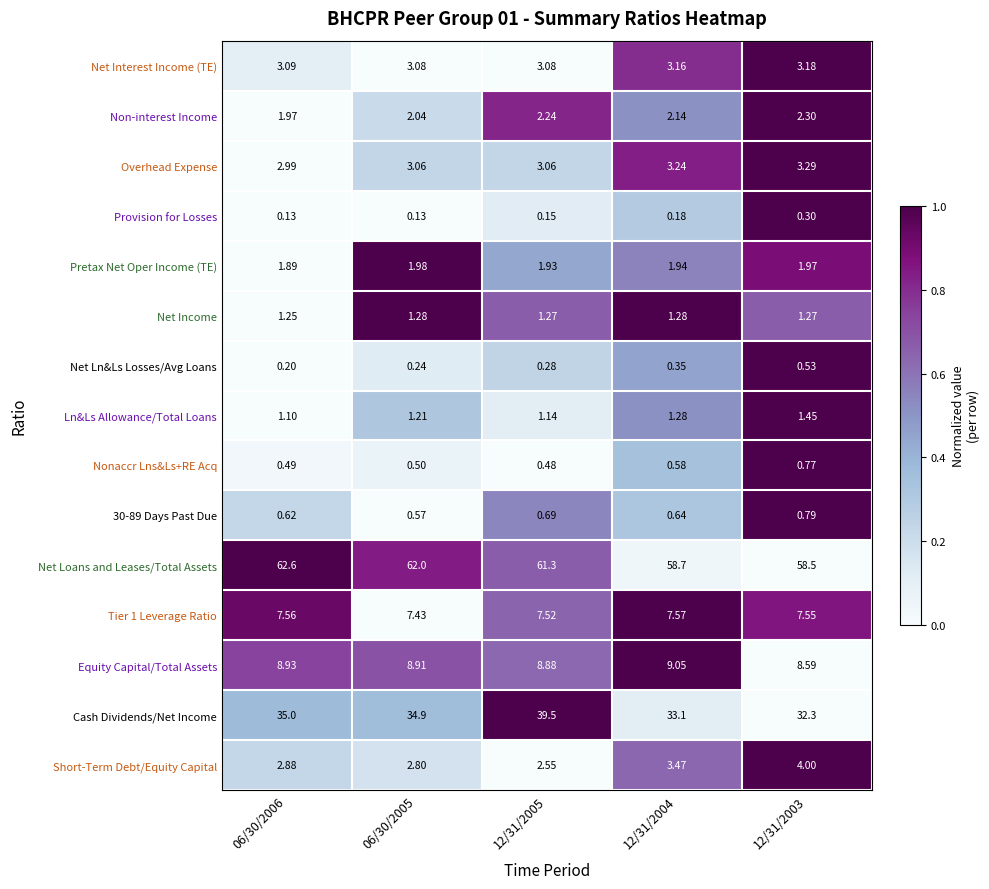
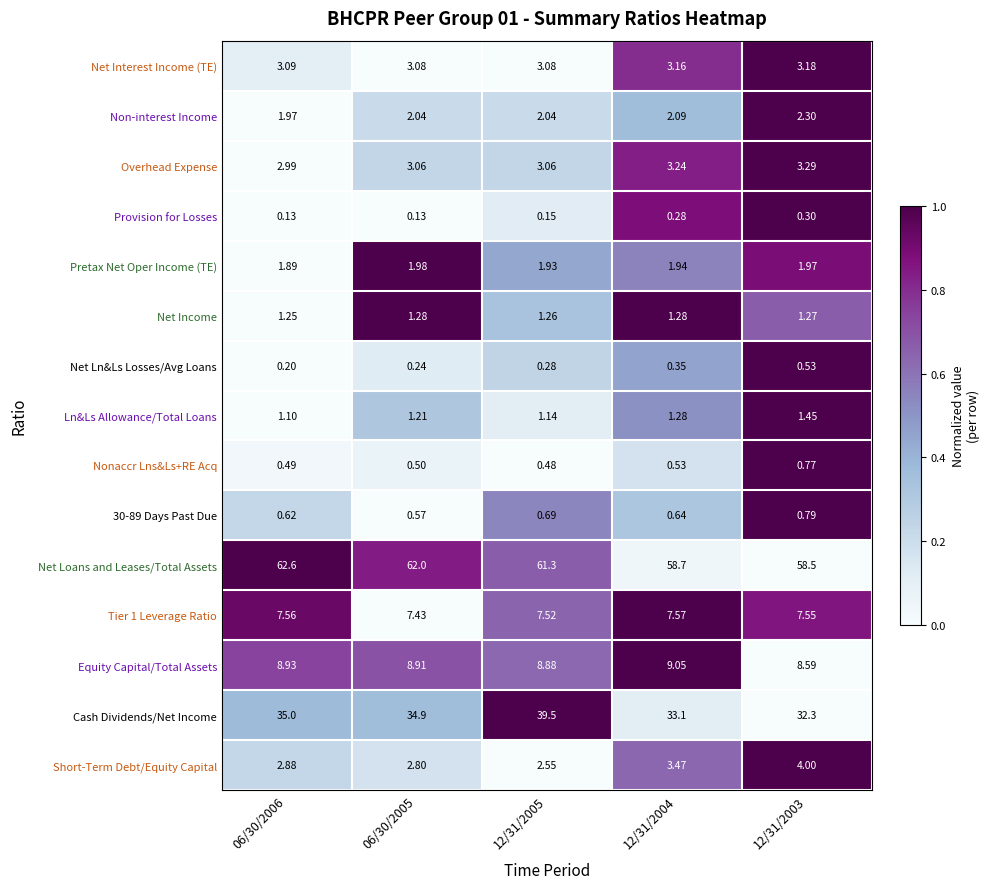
Non-interest Income, 12/31/2005: 2.24 -> 2.04
Non-interest Income, 12/31/2004: 2.14 -> 2.09
Provision for Losses, 12/31/2004: 0.18 -> 0.28
Net Income, 12/31/2005: 1.27 -> 1.26
Nonaccr Lns&Ls+RE Acq, 12/31/2004: 0.58 -> 0.53
